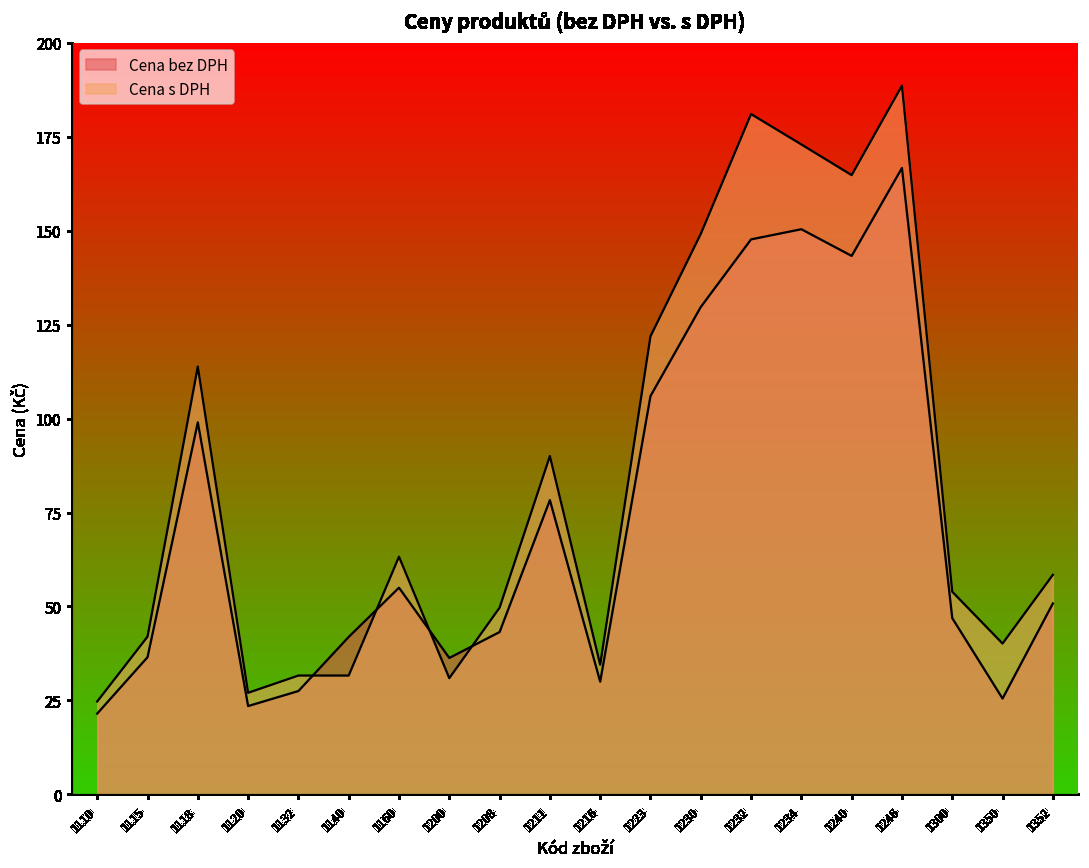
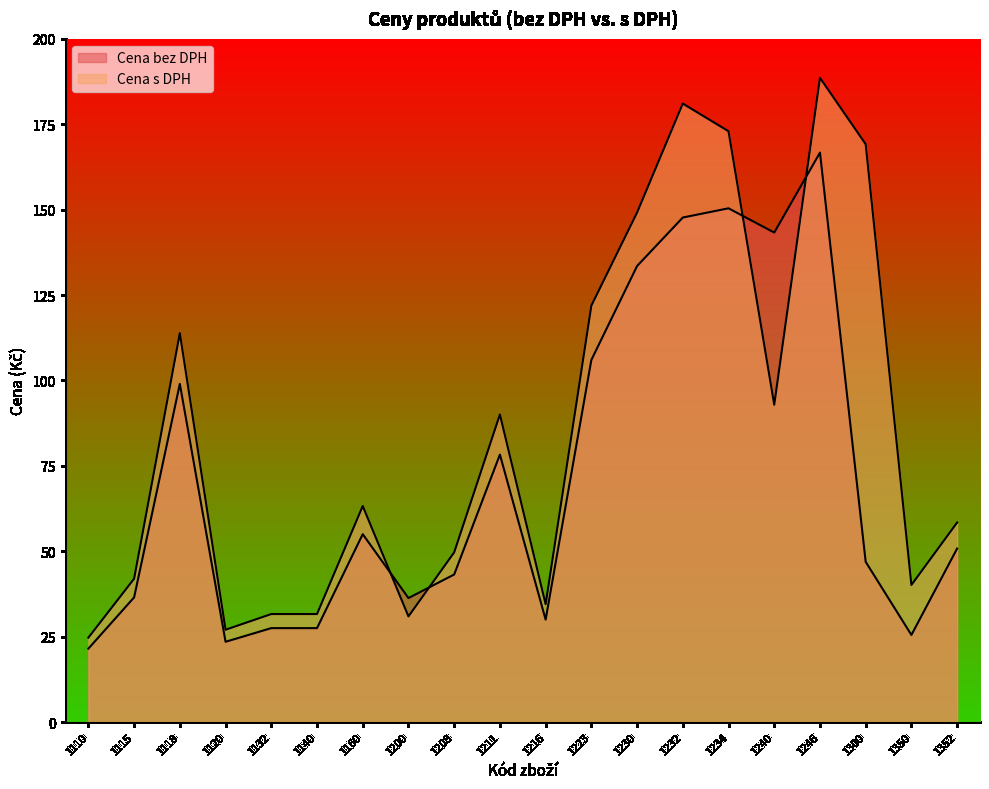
Cena bez DPH, 1140: 42 -> 28
Cena bez DPH, 1230: 130 -> 134
Cena s DPH, 1240: 165 -> 93
Cena s DPH, 1300: 54 -> 169
